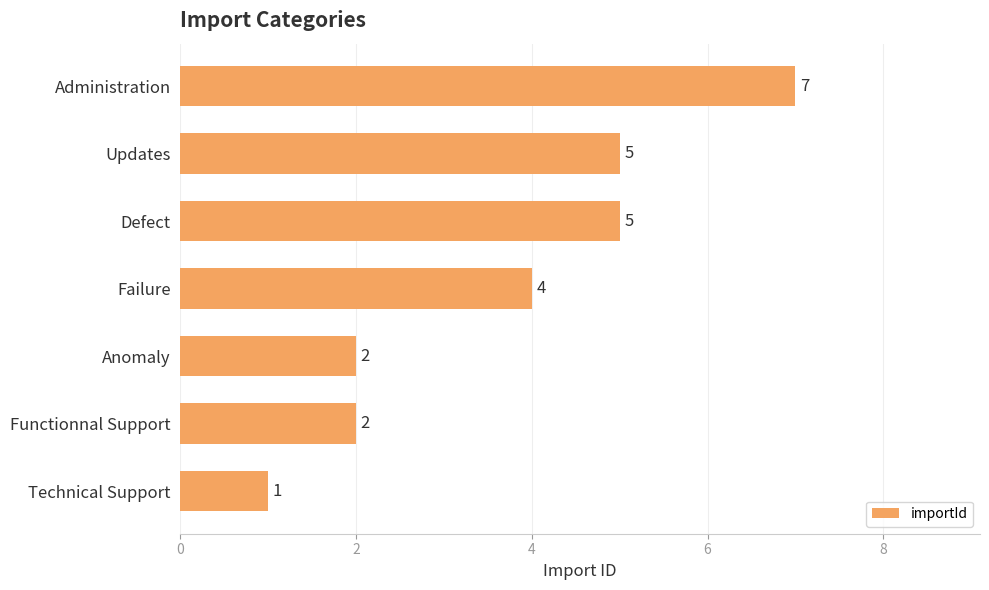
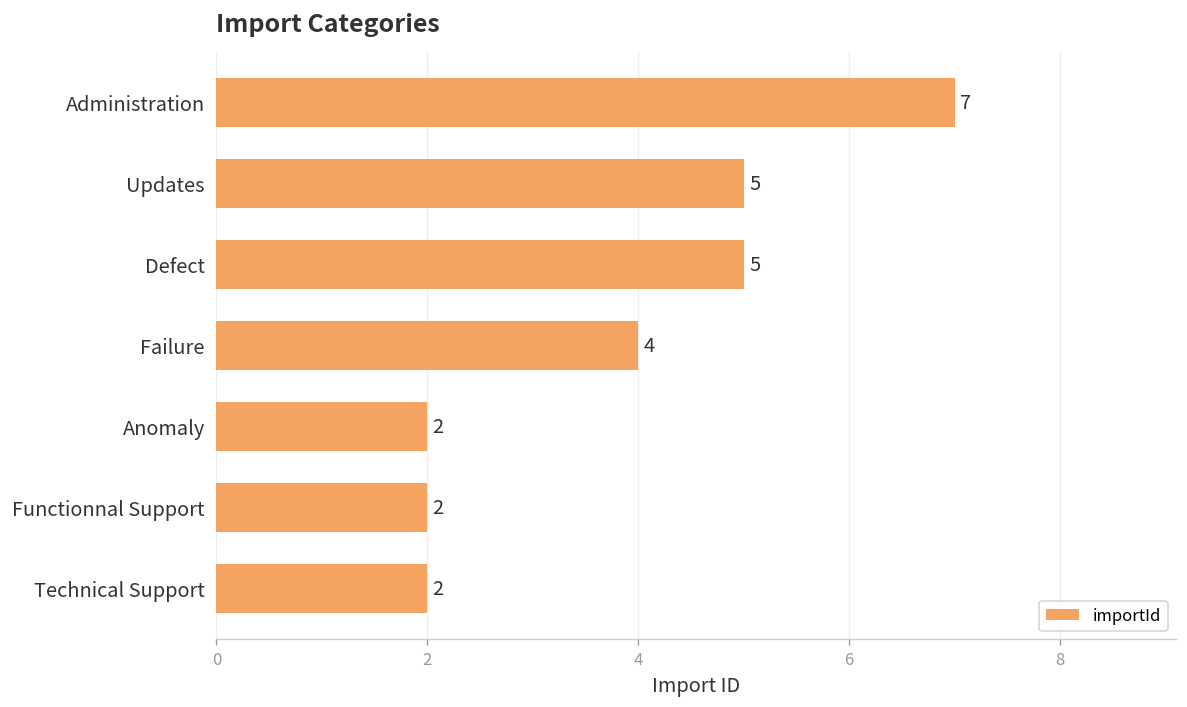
Technical Support: 1 -> 2
